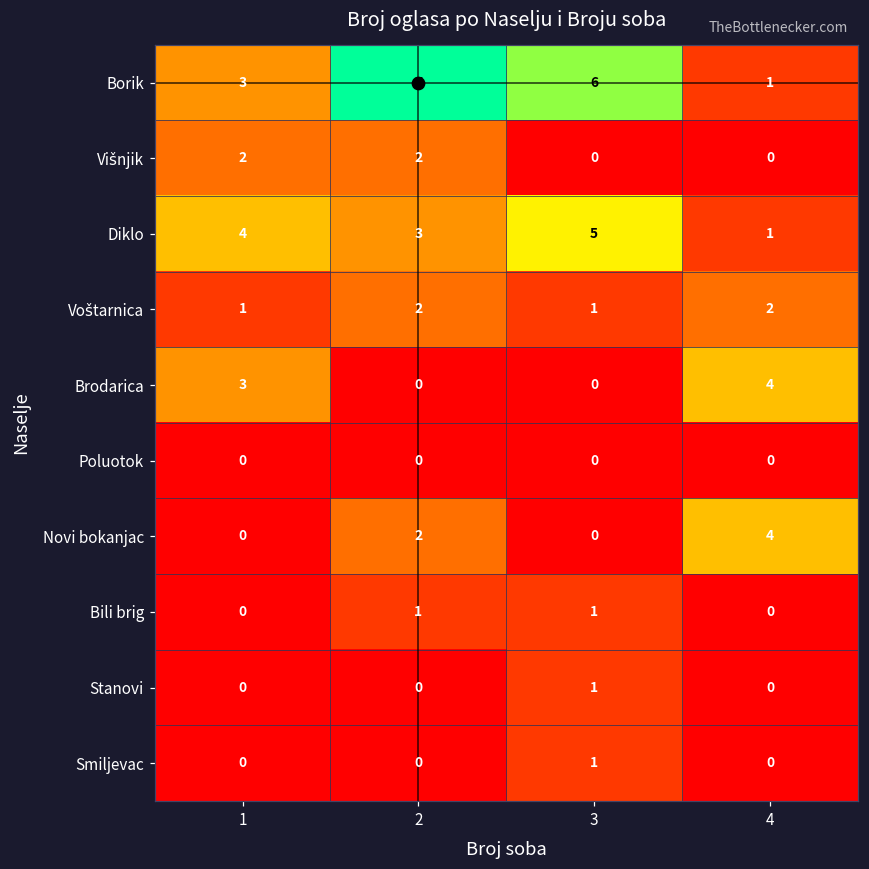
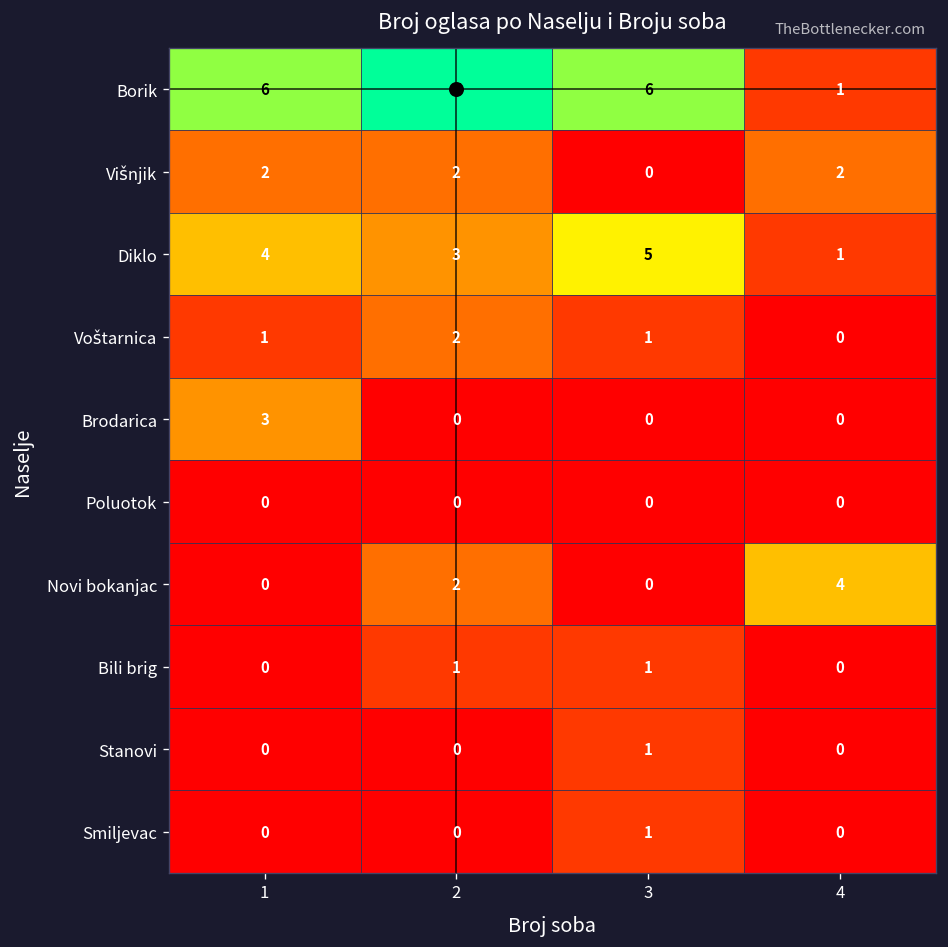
Borik, 1: 3 -> 6
Višnjik, 4: 0 -> 2
Voštarnica, 4: 2 -> 0
Brodarica, 4: 4 -> 0
